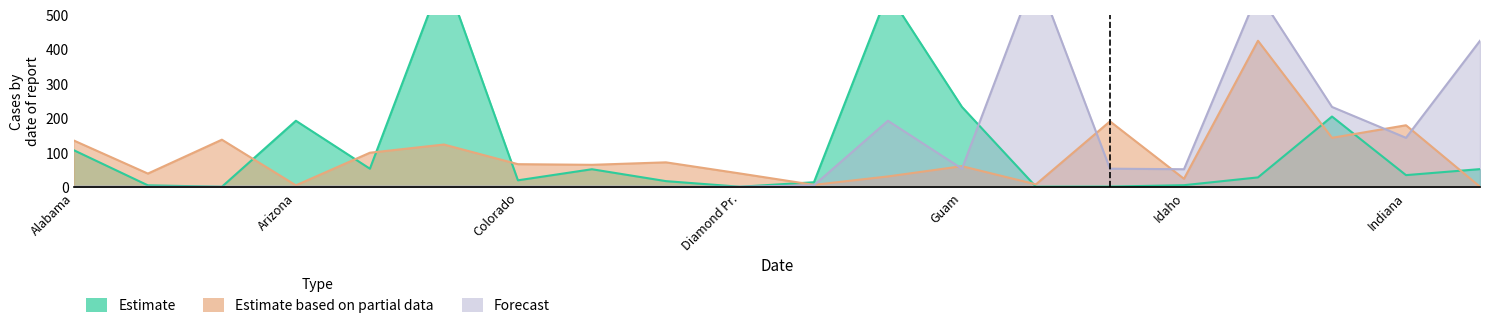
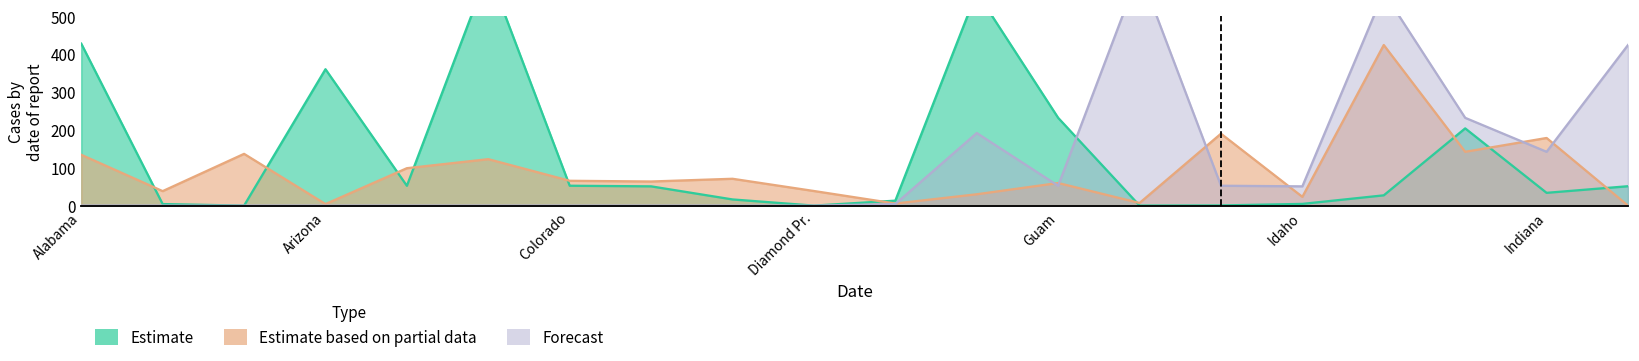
Estimate, Alabama: 110 -> 430
Estimate, Arizona: 190 -> 360
Estimate, Colorado: 20 -> 50
